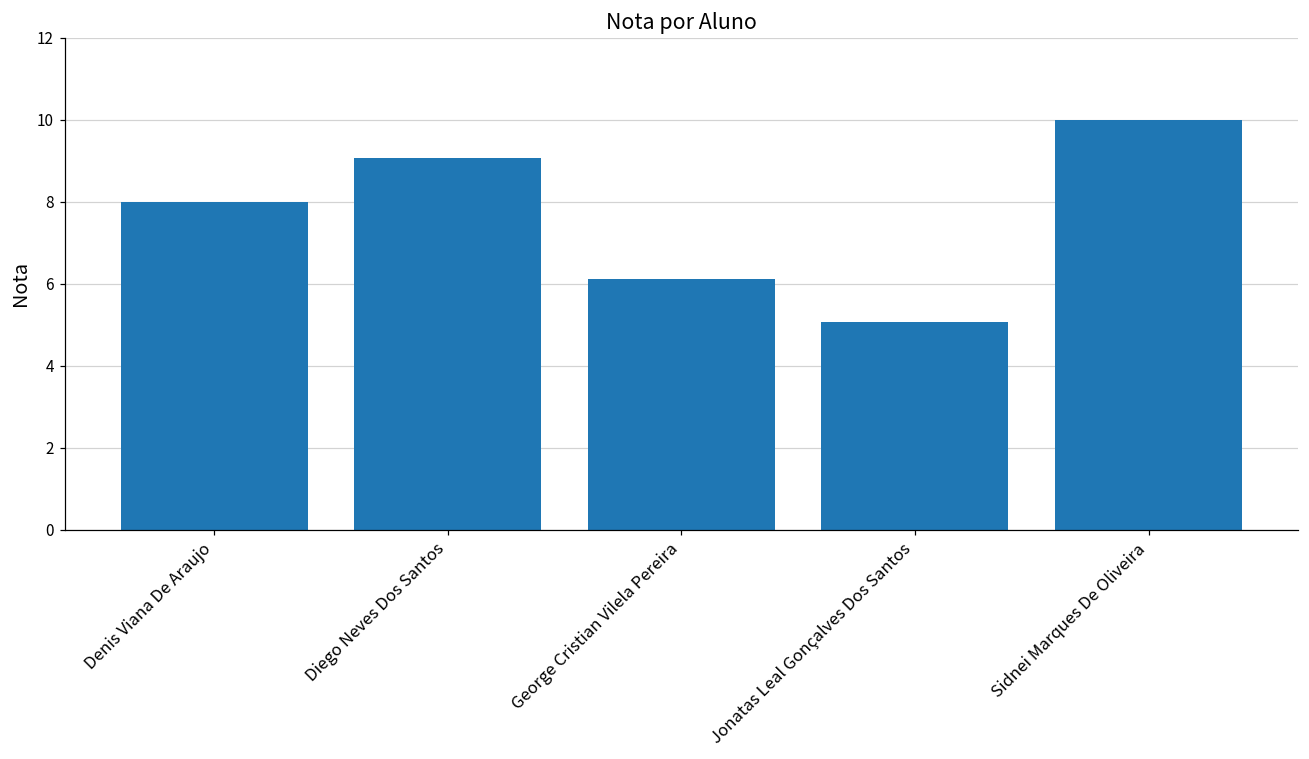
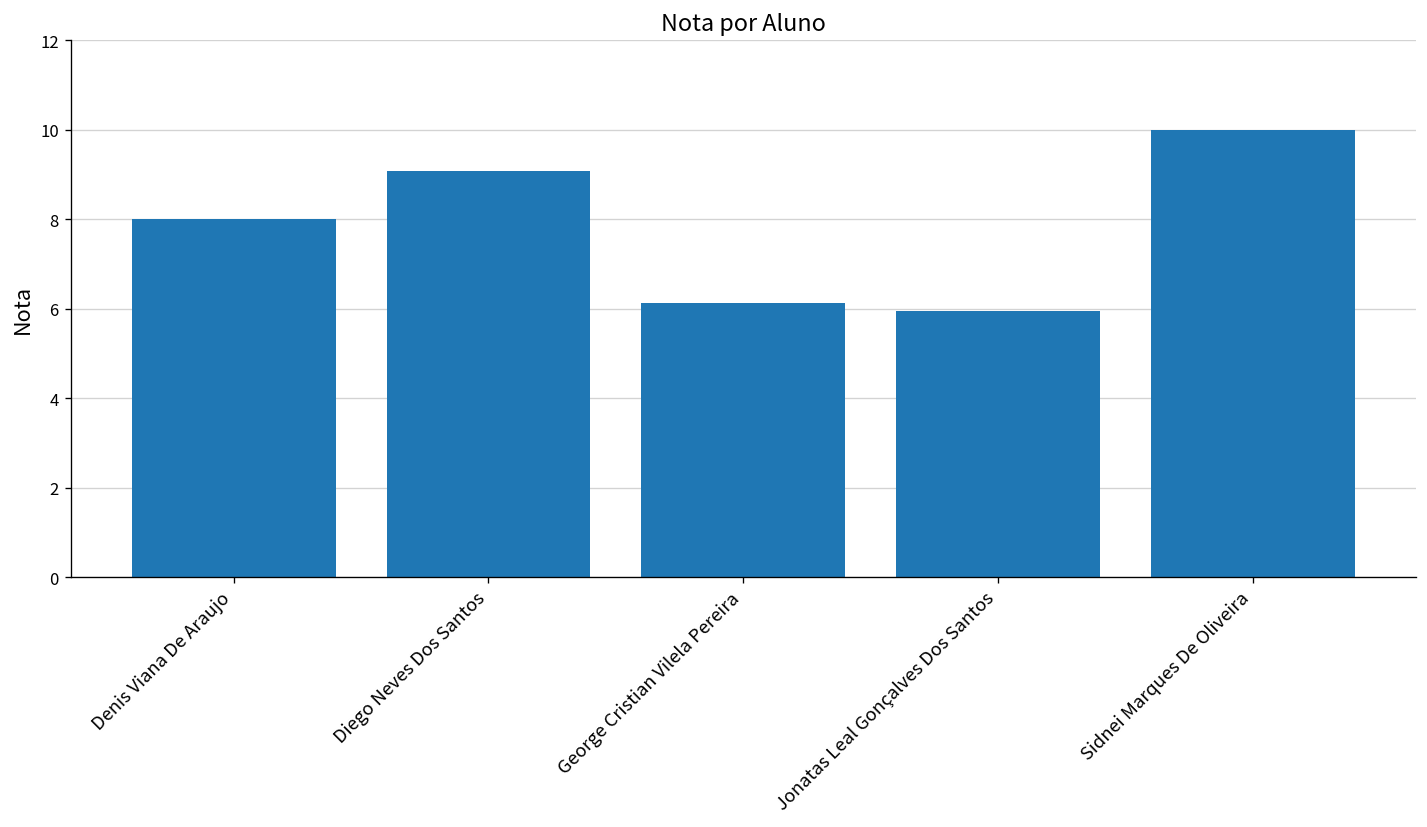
Jonatas Leal Gonçalves Dos Santos: 5.1 -> 6.0
